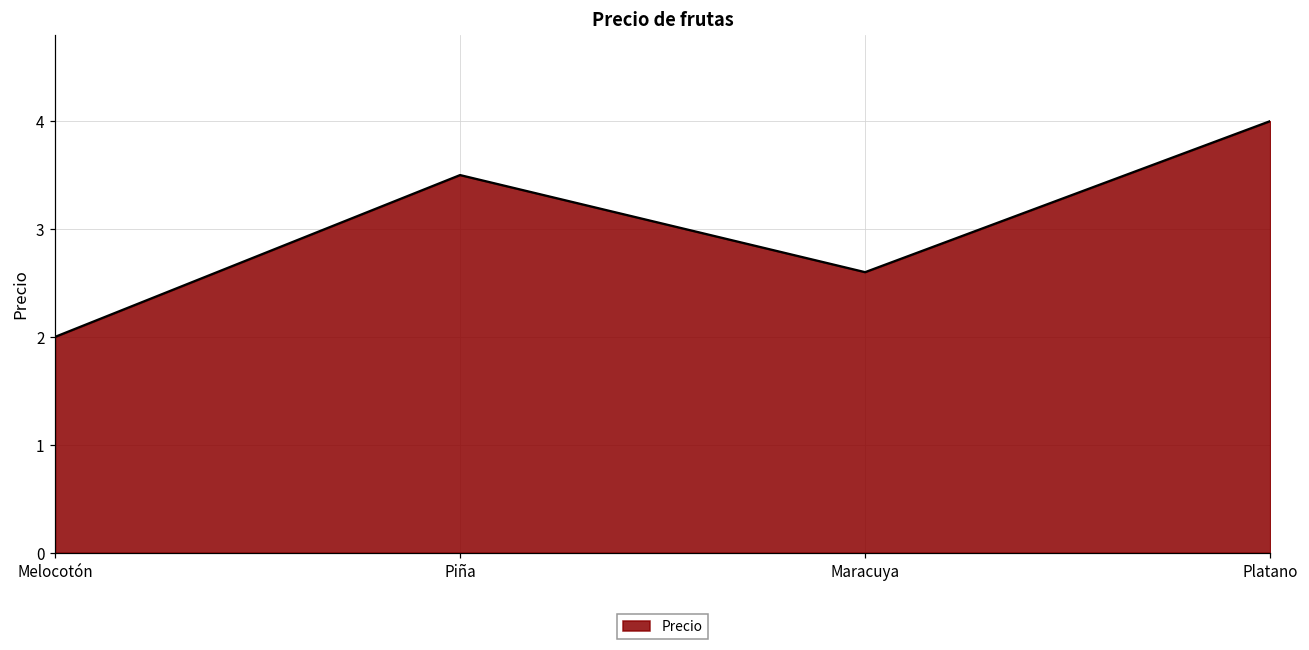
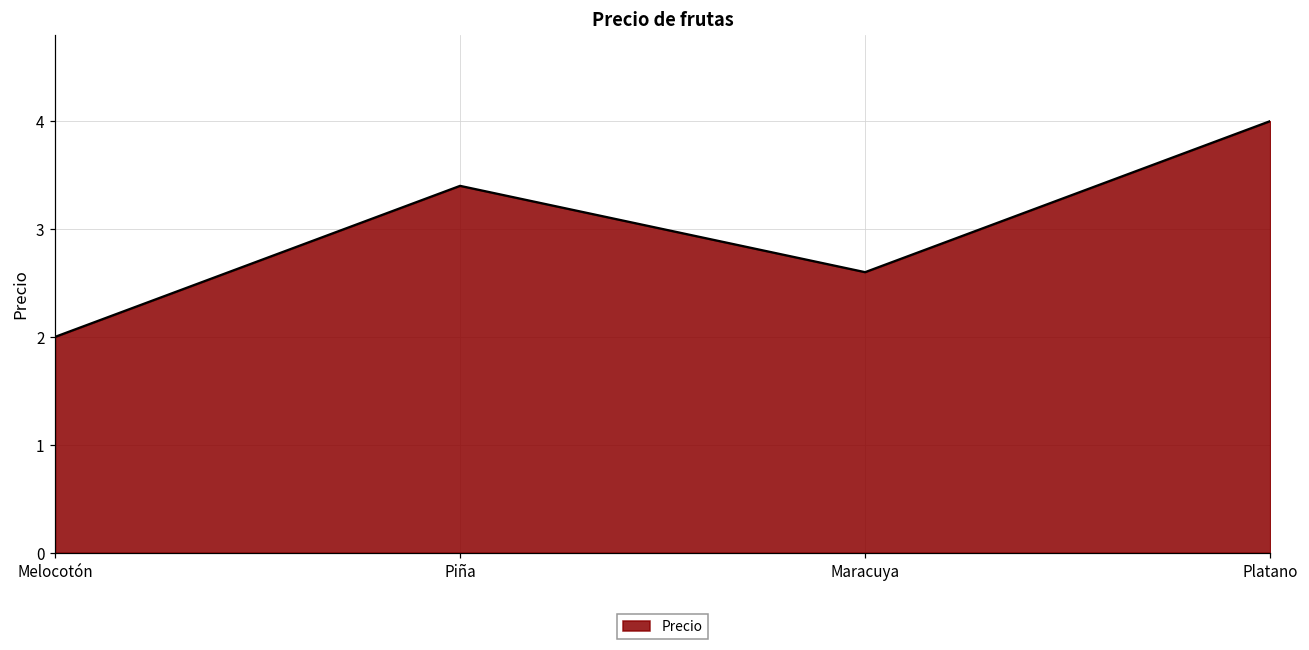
Piña: 3.5 -> 3.4
